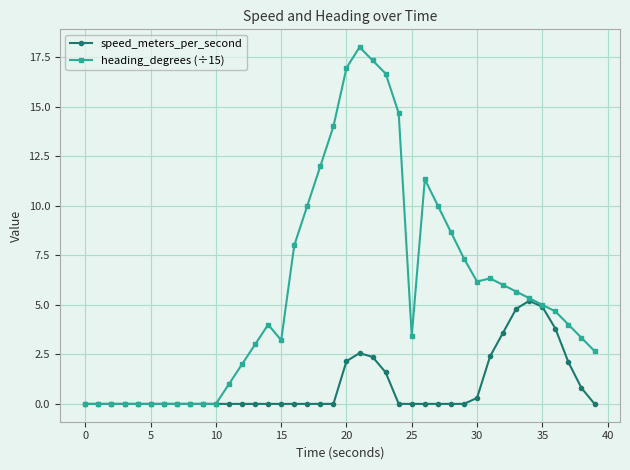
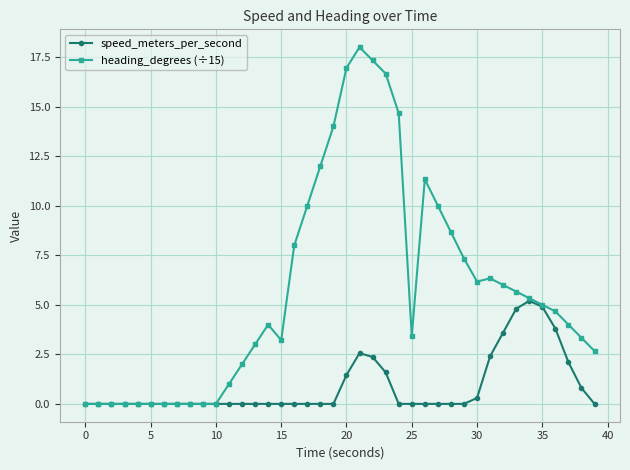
speed_meters_per_second, 20: 2.2 -> 1.5
